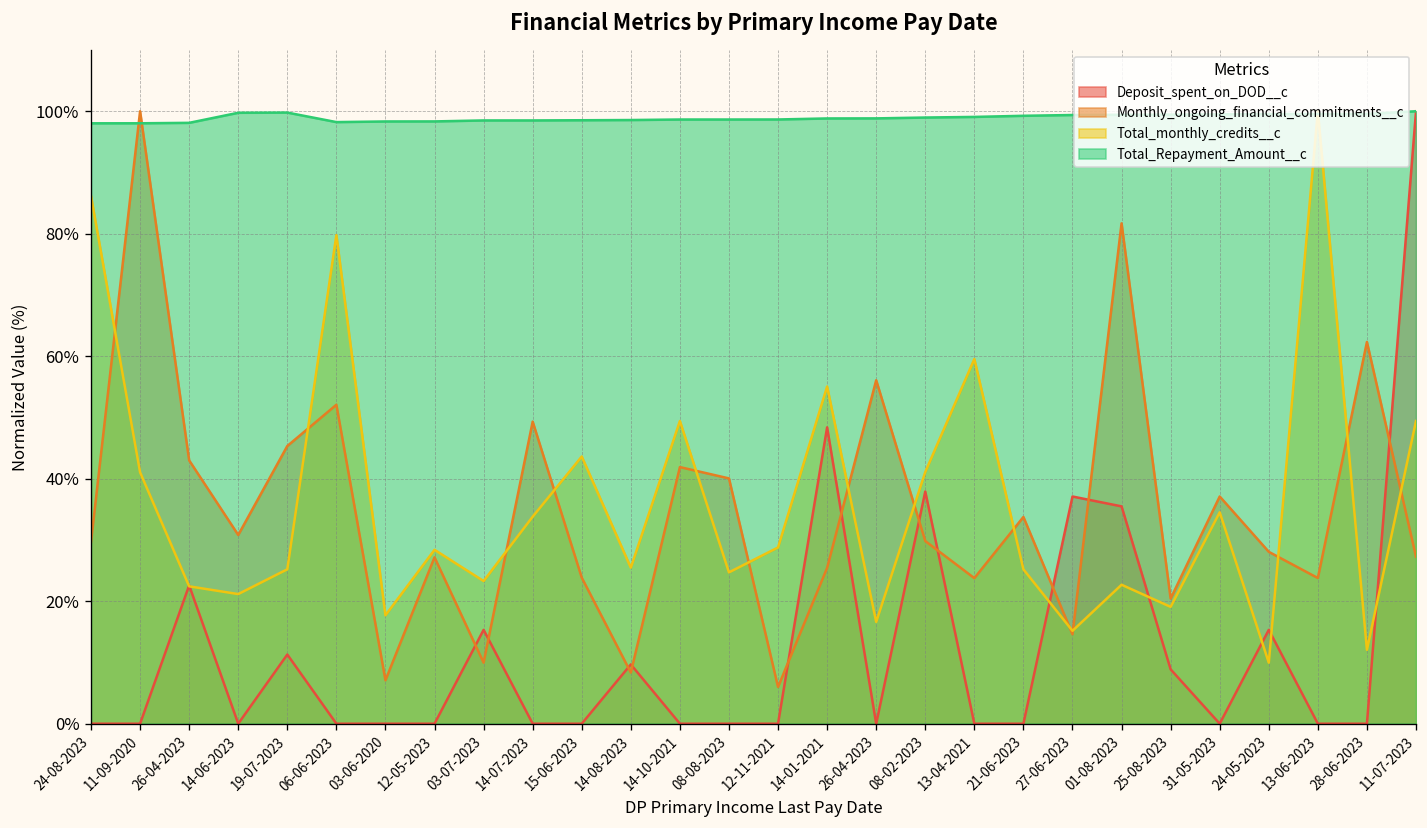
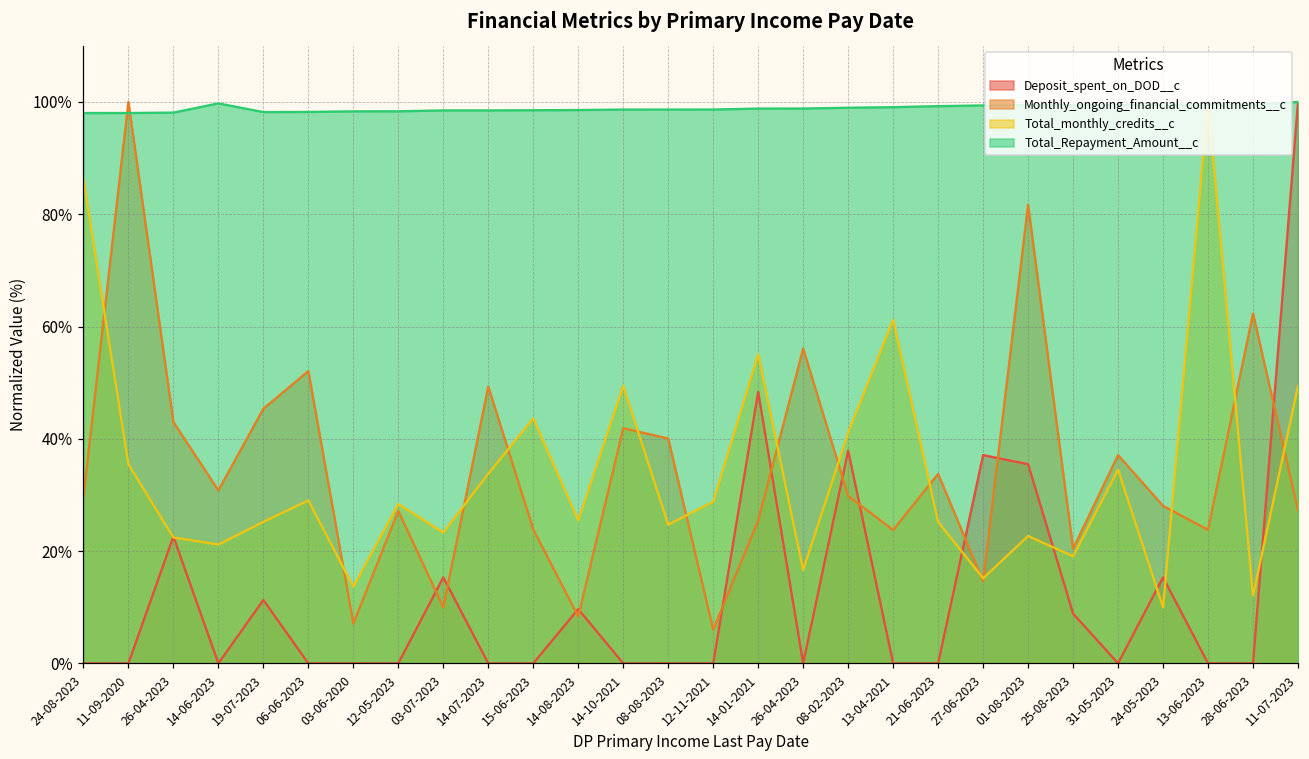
Total_monthly_credits__c, 11-09-2020: 41% -> 35%
Total_Repayment_Amount__c, 19-07-2023: 100% -> 98%
Total_monthly_credits__c, 06-06-2023: 80% -> 29%
Total_monthly_credits__c, 03-06-2020: 18% -> 14%
Total_monthly_credits__c, 13-04-2021: 60% -> 61%
